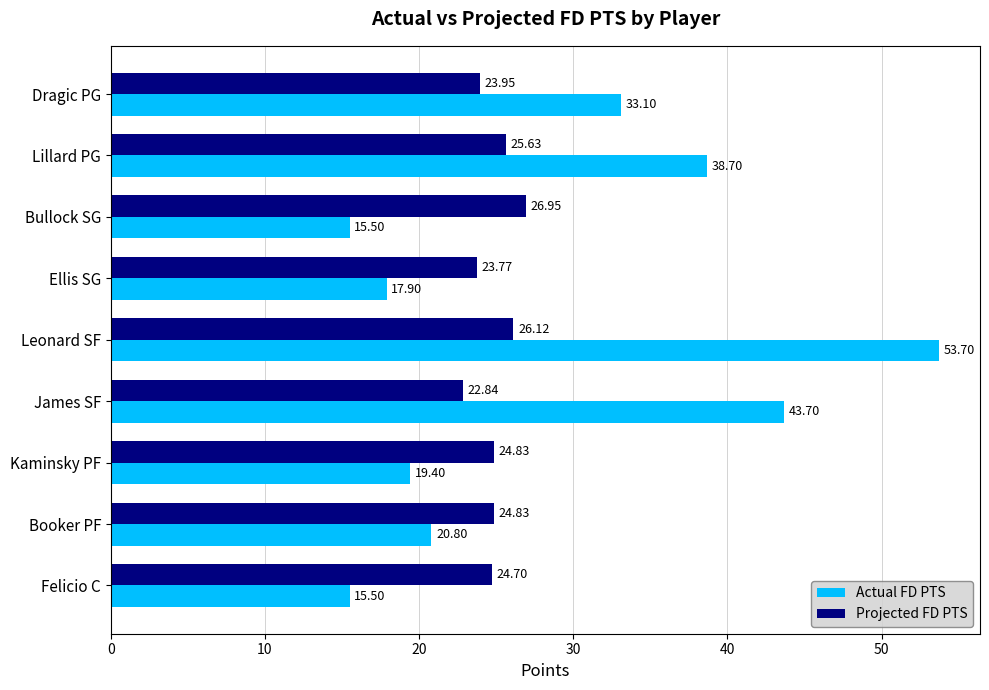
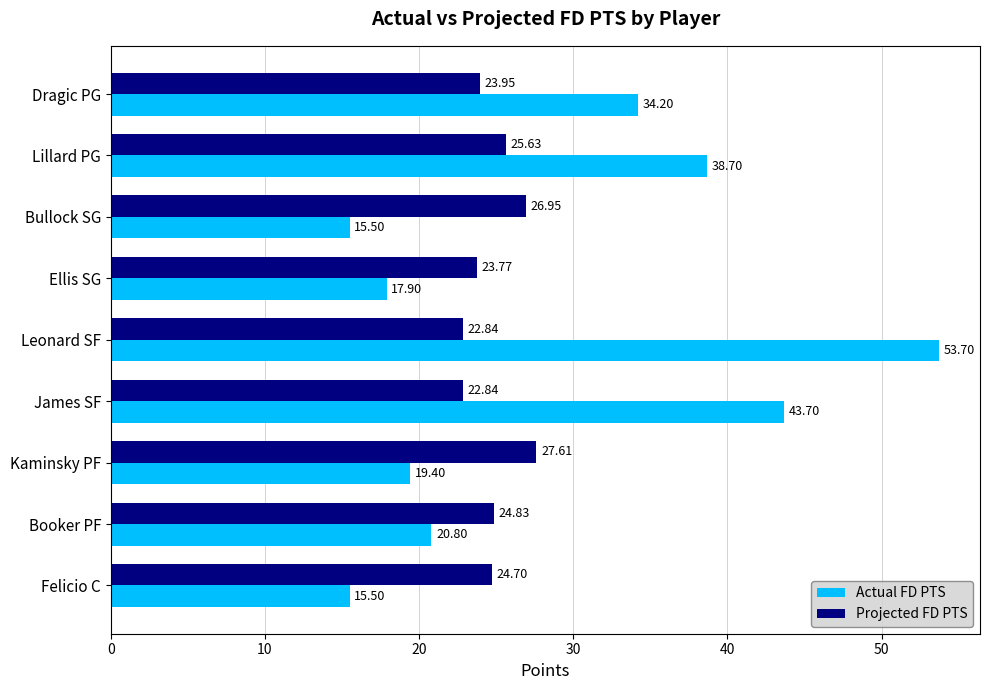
Actual FD PTS, Dragic PG: 33.10 -> 34.20
Projected FD PTS, Leonard SF: 26.12 -> 22.84
Projected FD PTS, Kaminsky PF: 24.83 -> 27.61
